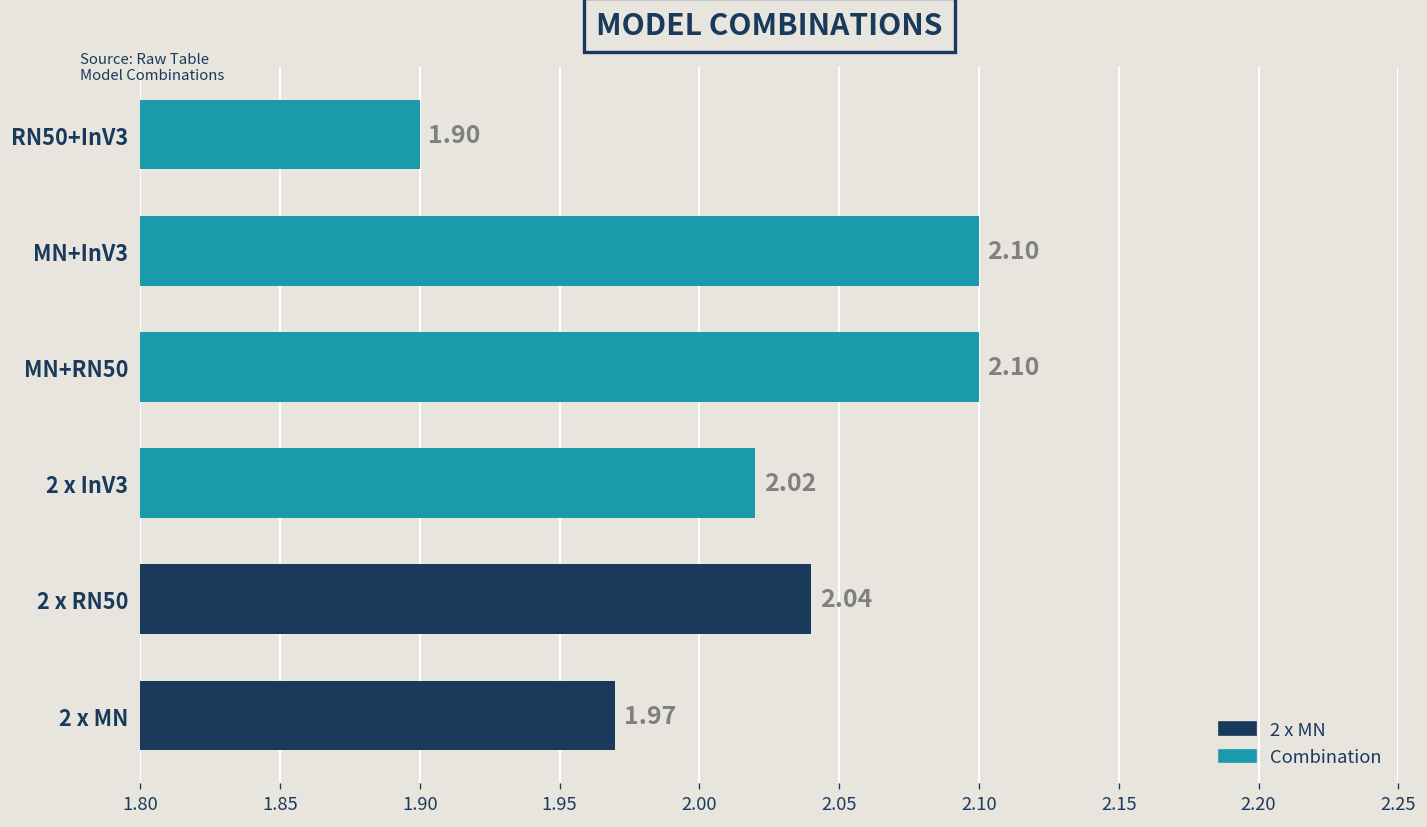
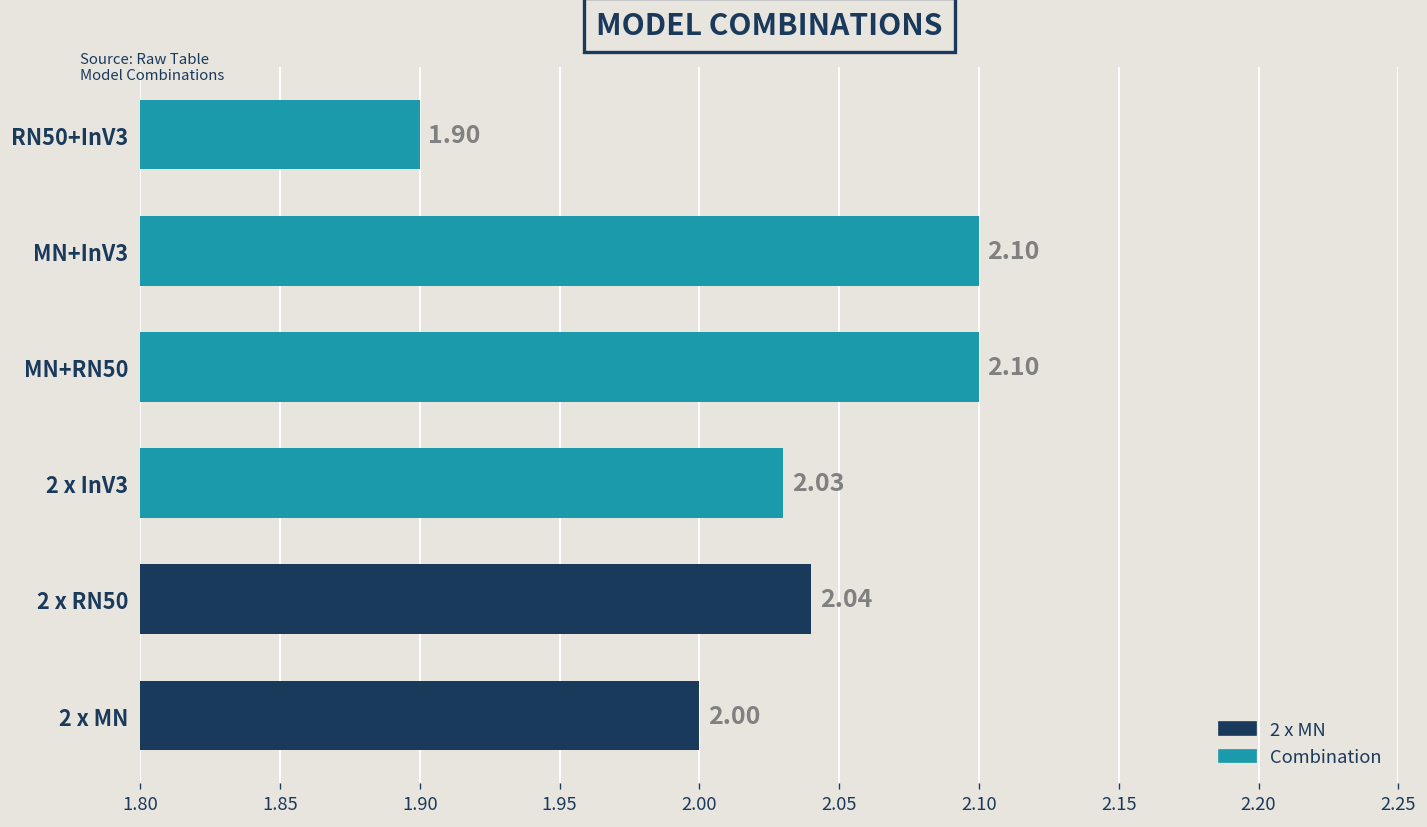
2 x InV3: 2.02 -> 2.03
2 x MN: 1.97 -> 2.00
